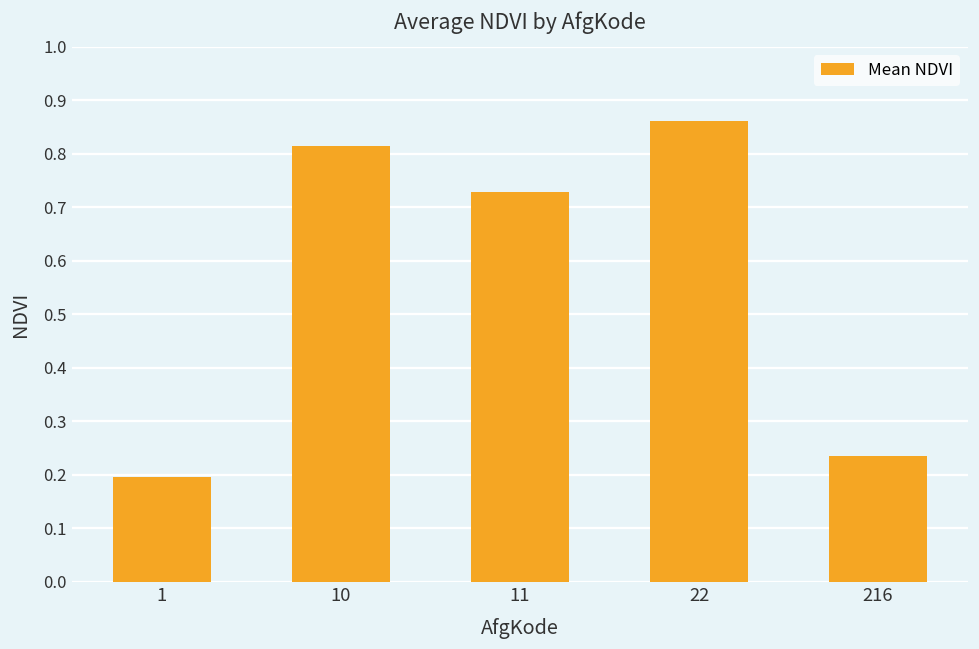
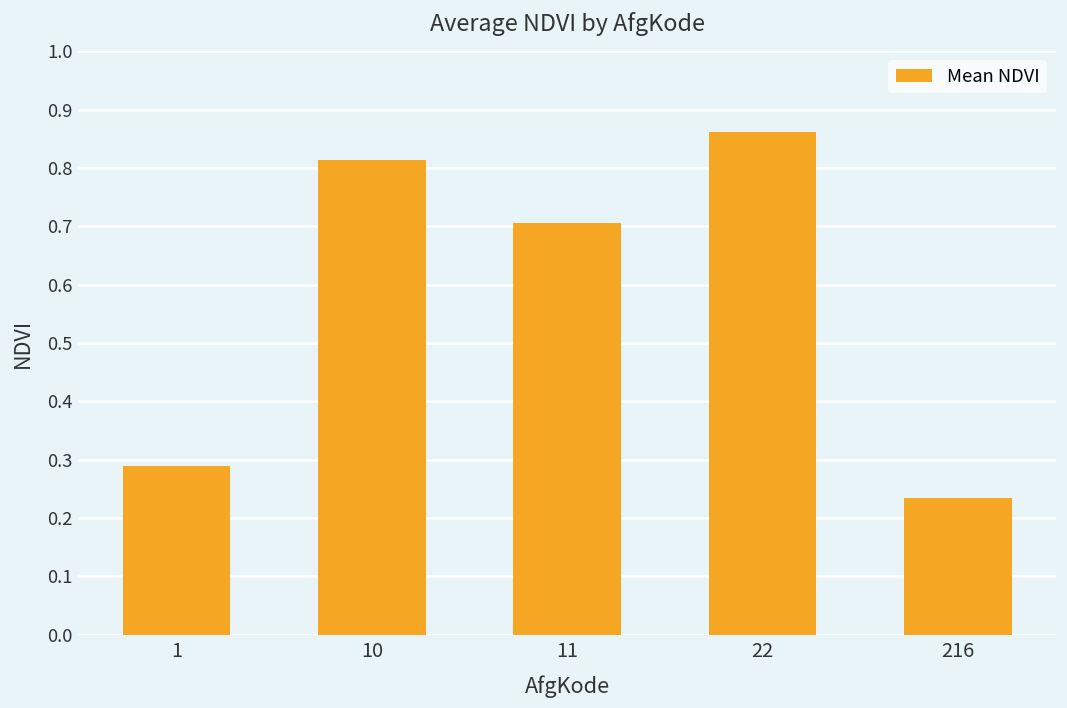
1: 0.20 -> 0.29
11: 0.73 -> 0.71
